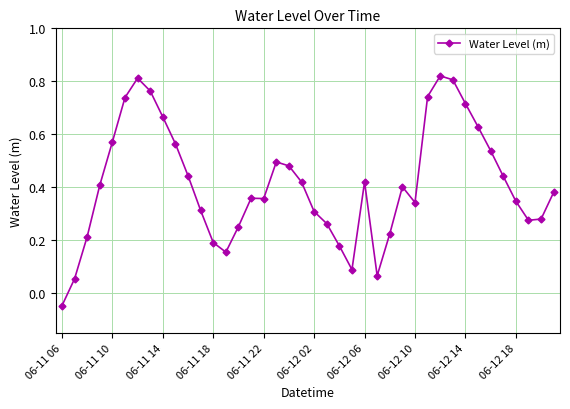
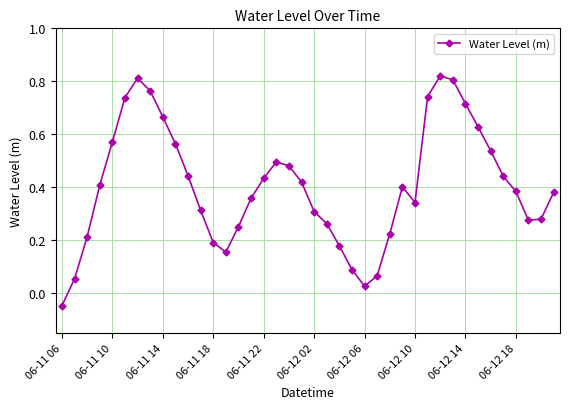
06-11 22: 0.36 -> 0.43
06-12 06: 0.42 -> 0.03
06-12 18: 0.35 -> 0.38
